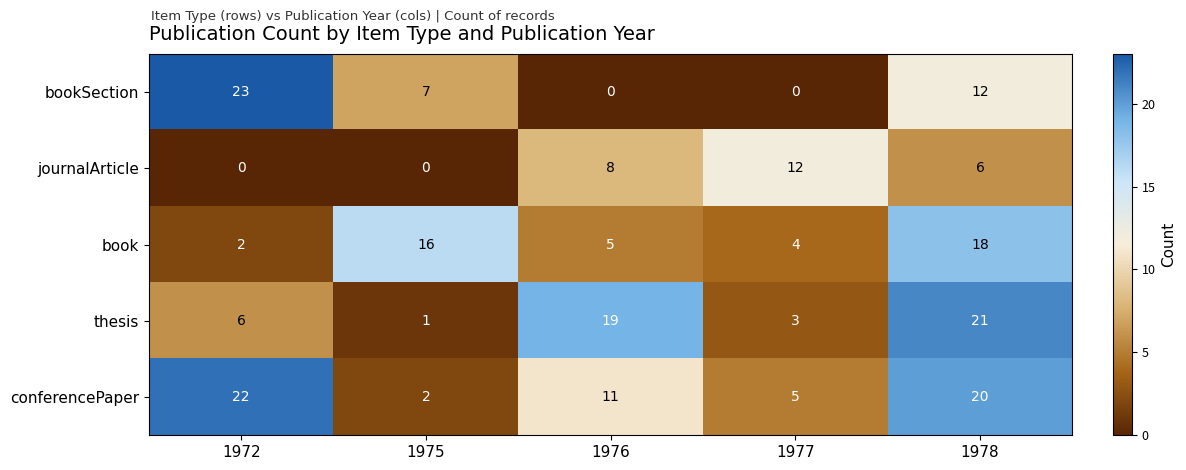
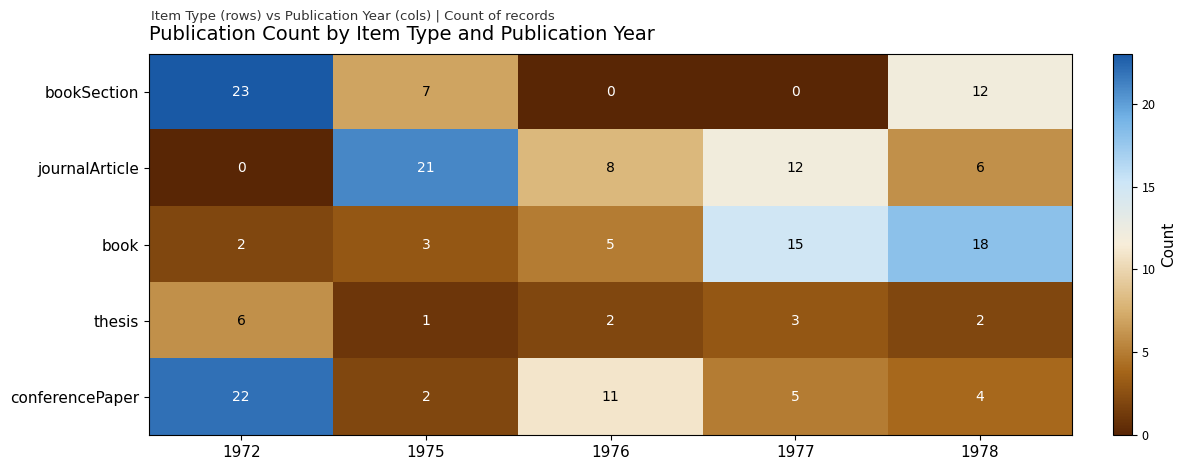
journalArticle, 1975: 0 -> 21
book, 1975: 16 -> 3
book, 1977: 4 -> 15
thesis, 1976: 19 -> 2
thesis, 1978: 21 -> 2
conferencePaper, 1978: 20 -> 4
